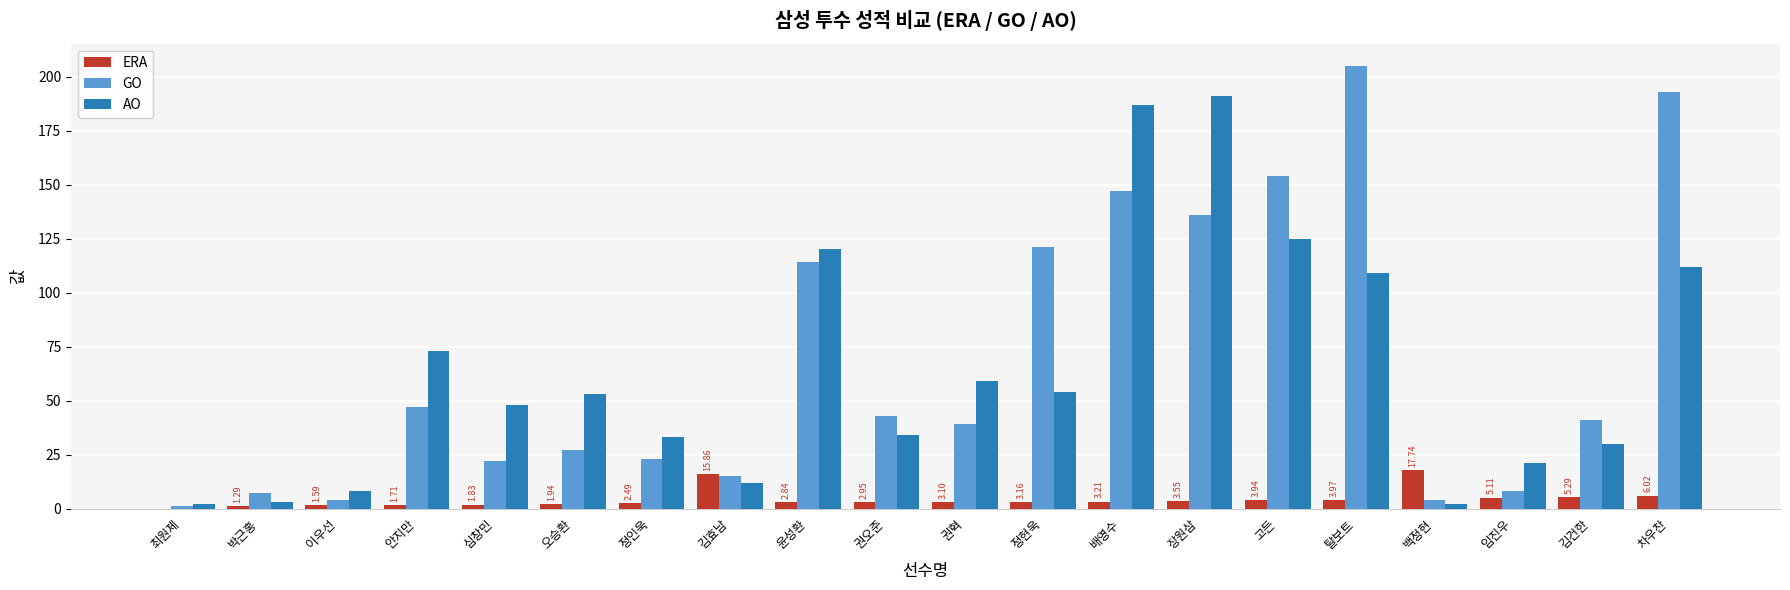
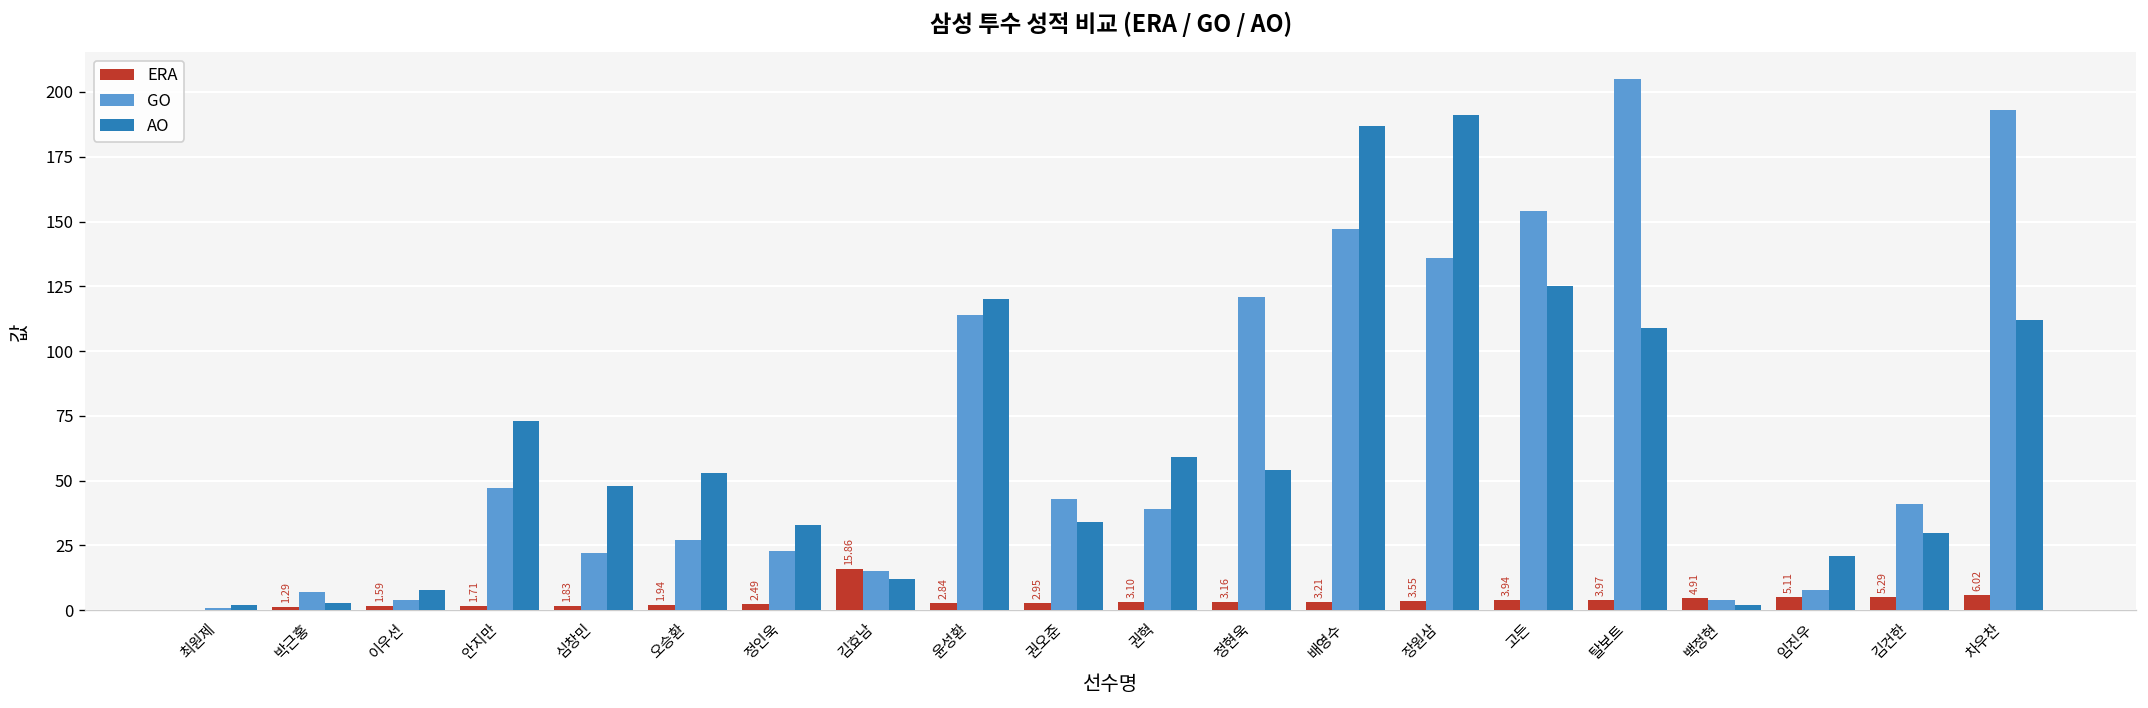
ERA, 백정현: 17.74 -> 4.91
